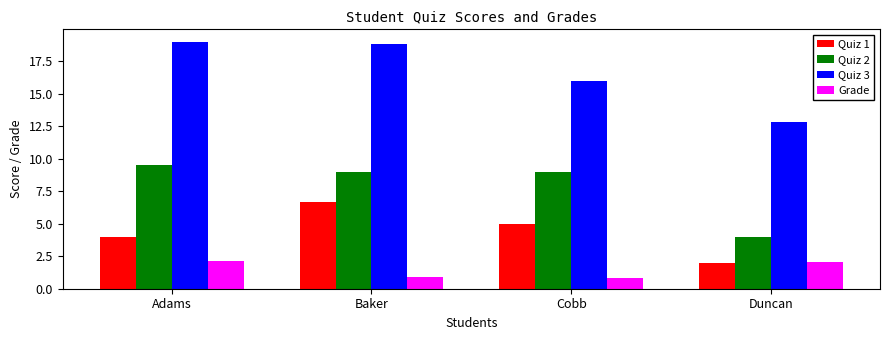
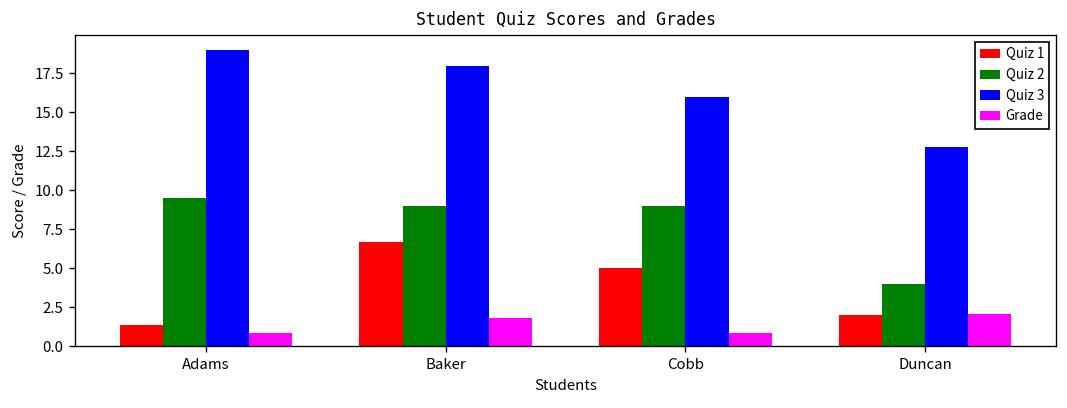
Quiz 1, Adams: 4.0 -> 1.4
Grade, Adams: 2.1 -> 0.9
Quiz 3, Baker: 18.8 -> 18.0
Grade, Baker: 0.9 -> 1.8
